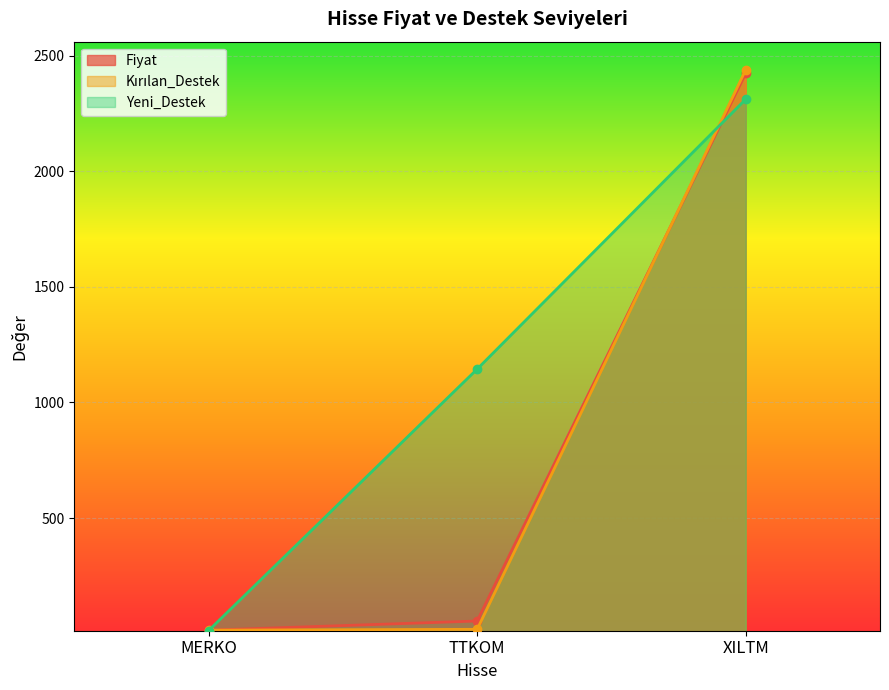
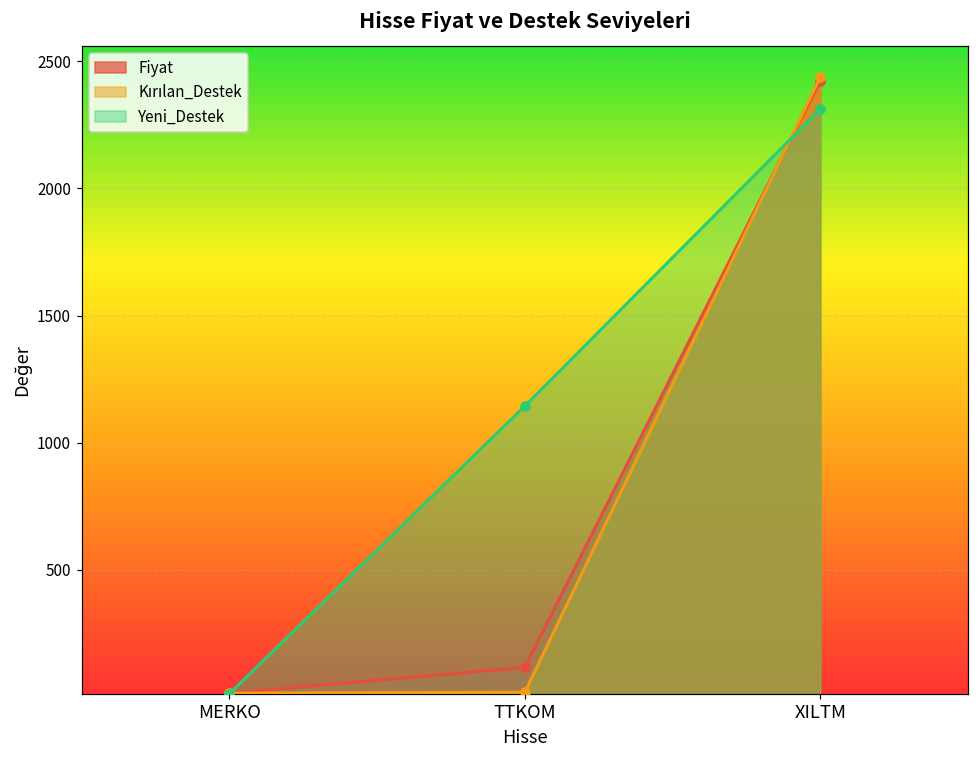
Fiyat, TTKOM: 50 -> 120
